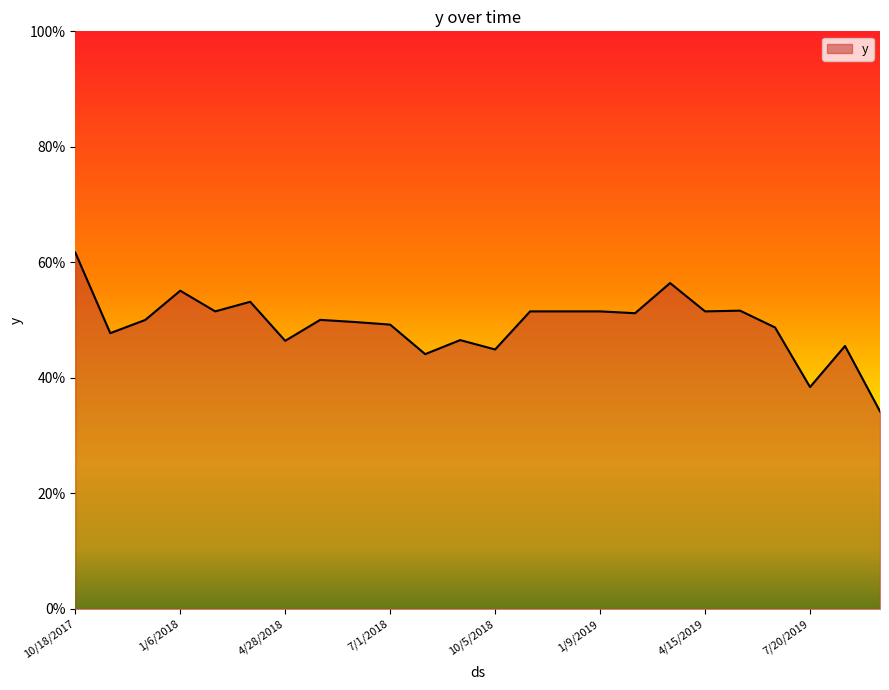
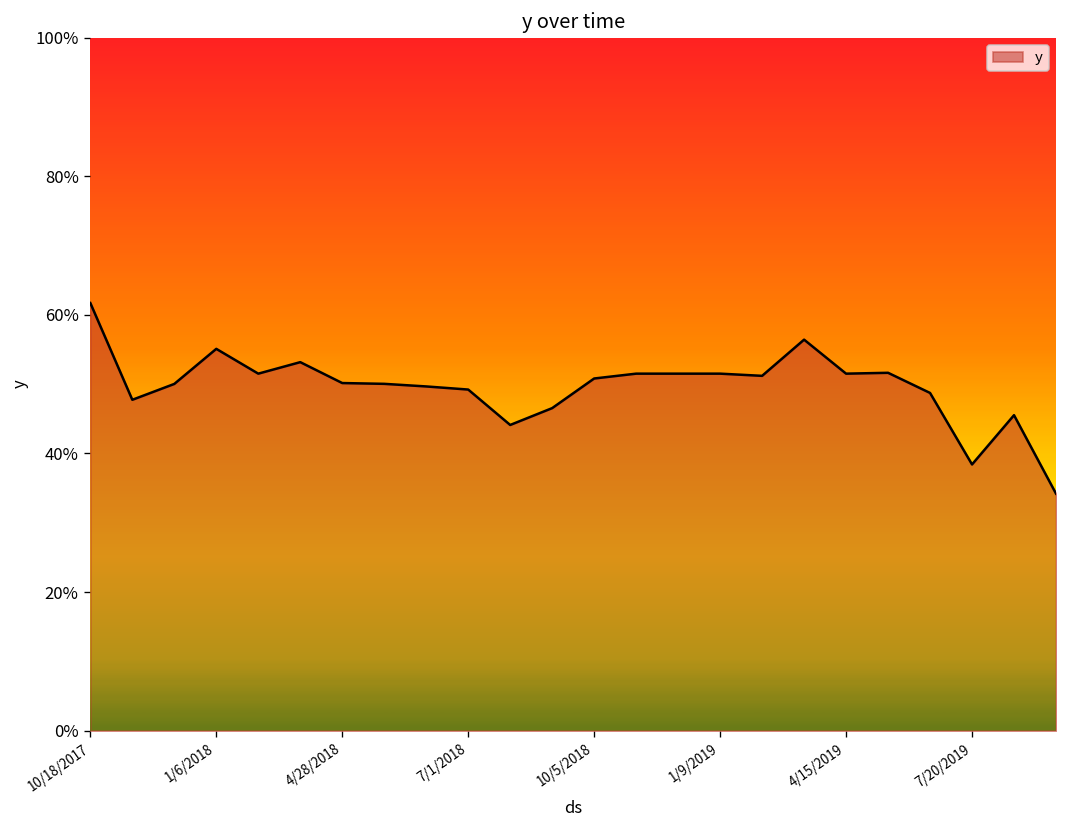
4/28/2018: 46% -> 50%
10/5/2018: 45% -> 51%
